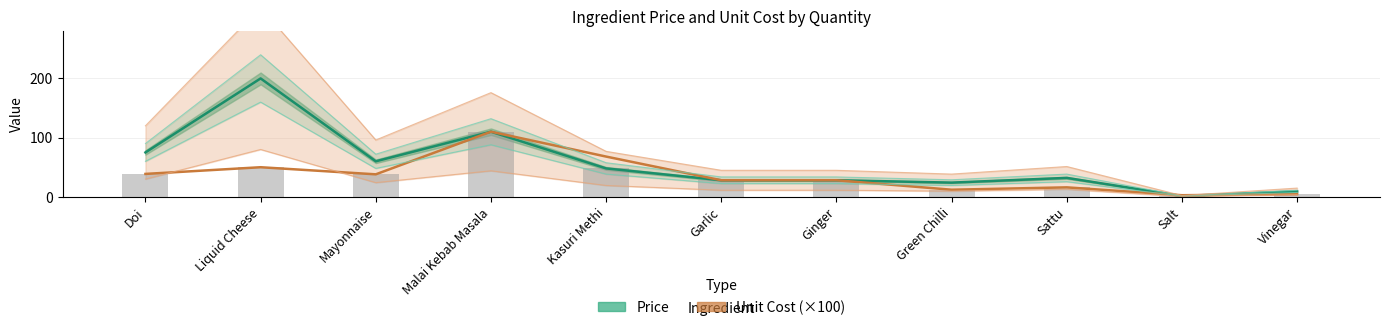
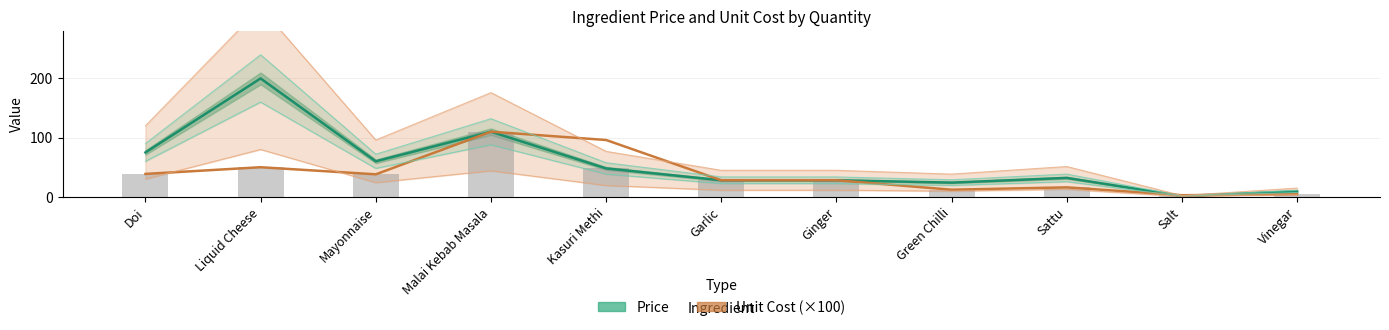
Unit Cost (×100), Kasuri Methi: 70 -> 100
